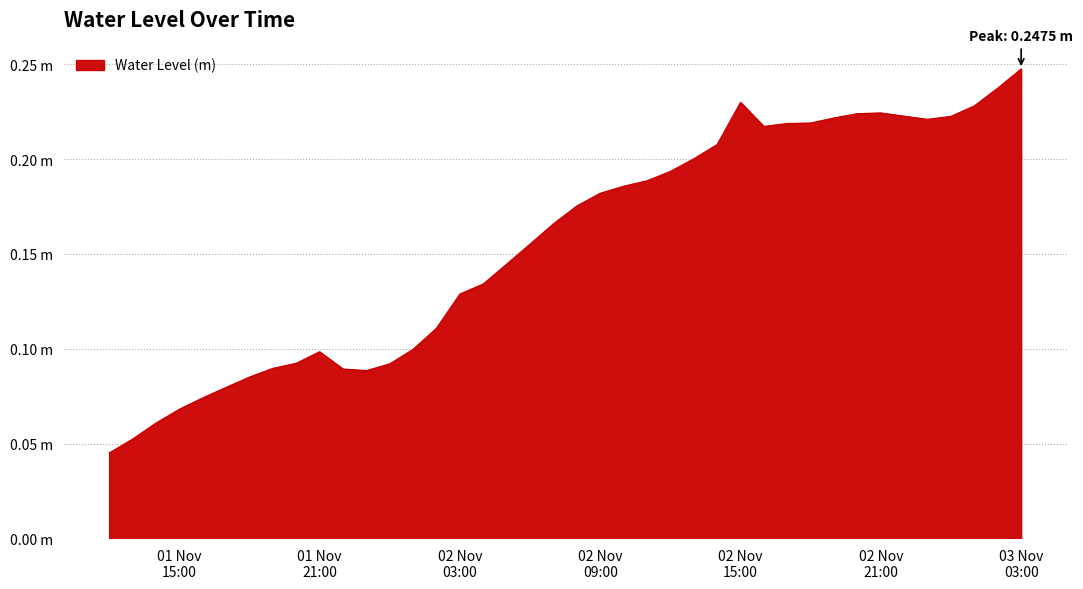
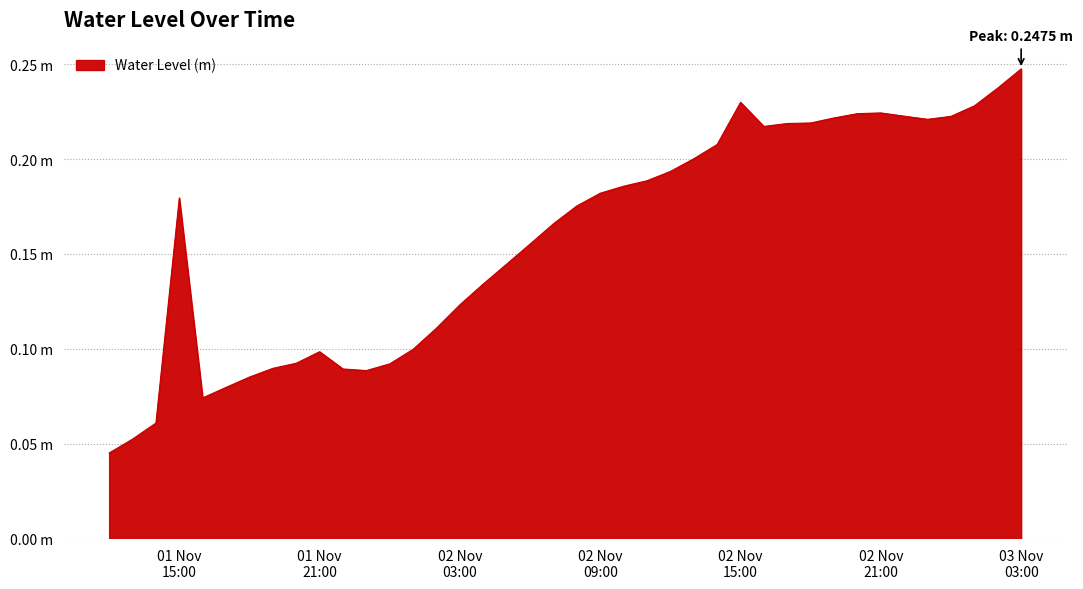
01 Nov 15:00: 0.068 m -> 0.180 m
02 Nov 03:00: 0.129 m -> 0.123 m
